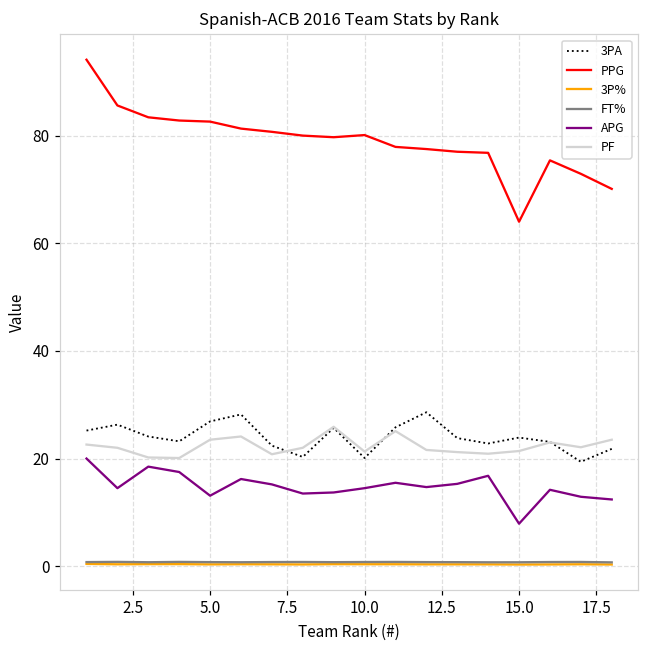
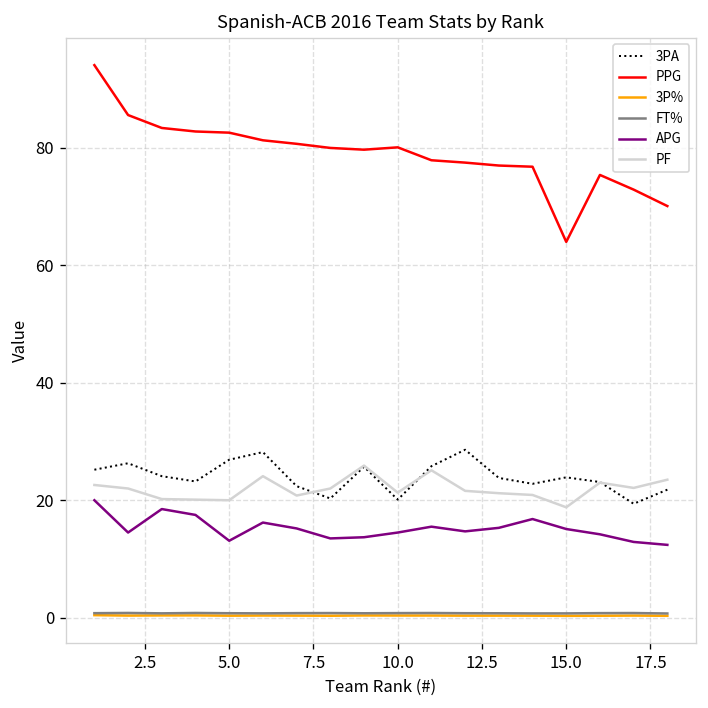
PF, 5.0: 24 -> 20
APG, 15.0: 8 -> 15
PF, 15.0: 21 -> 19
